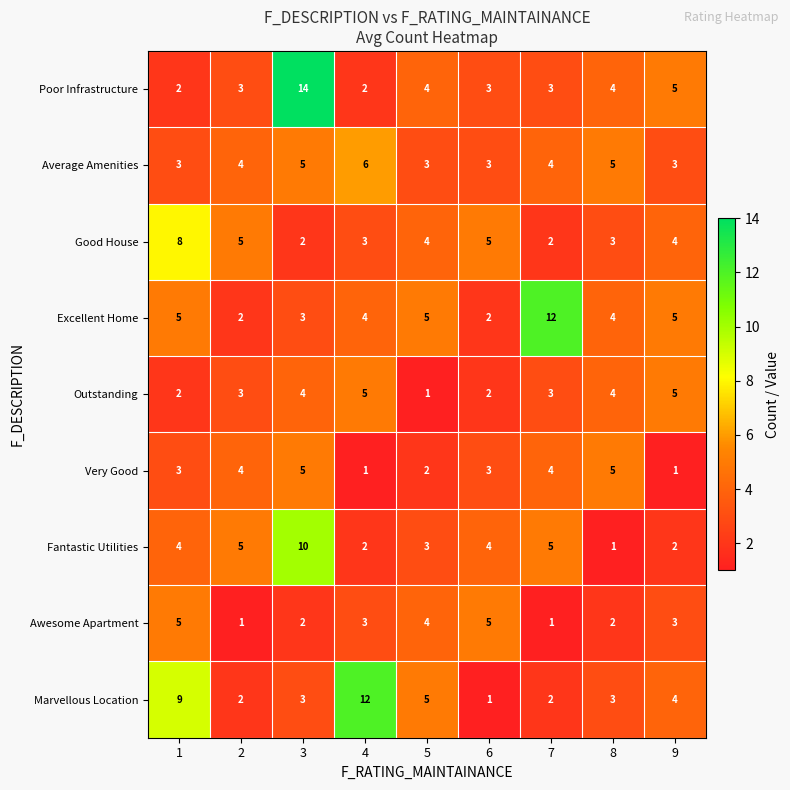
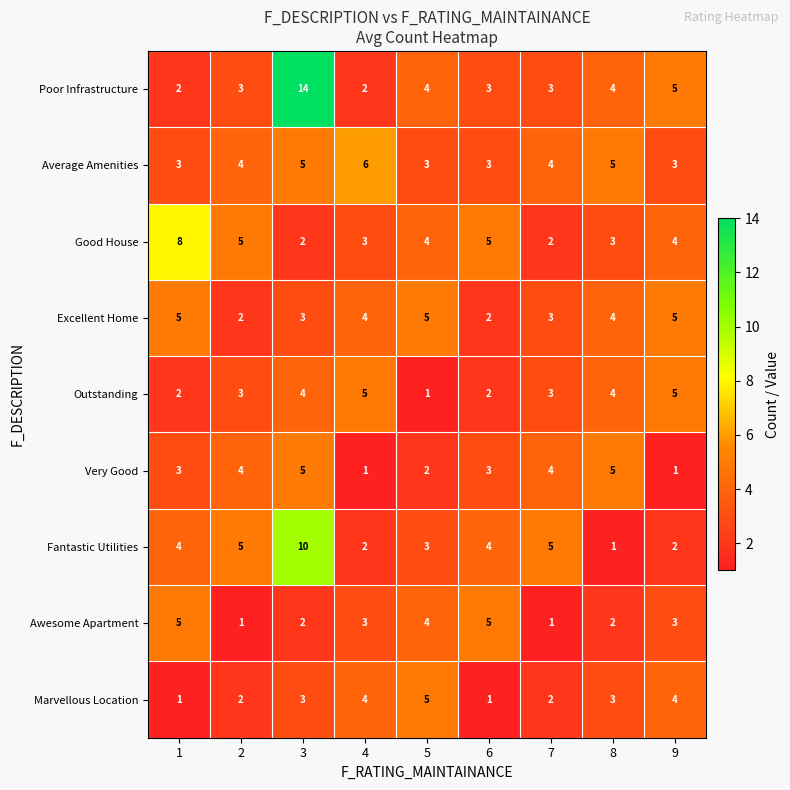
Excellent Home, 7: 12 -> 3
Marvellous Location, 1: 9 -> 1
Marvellous Location, 4: 12 -> 4
